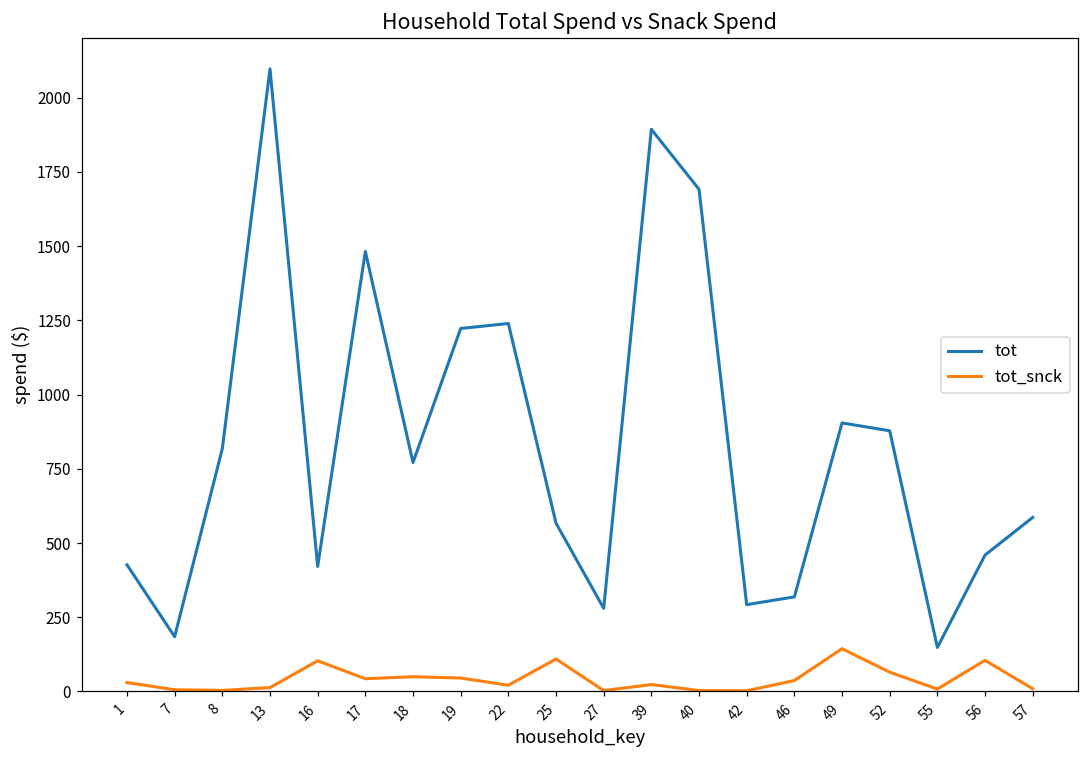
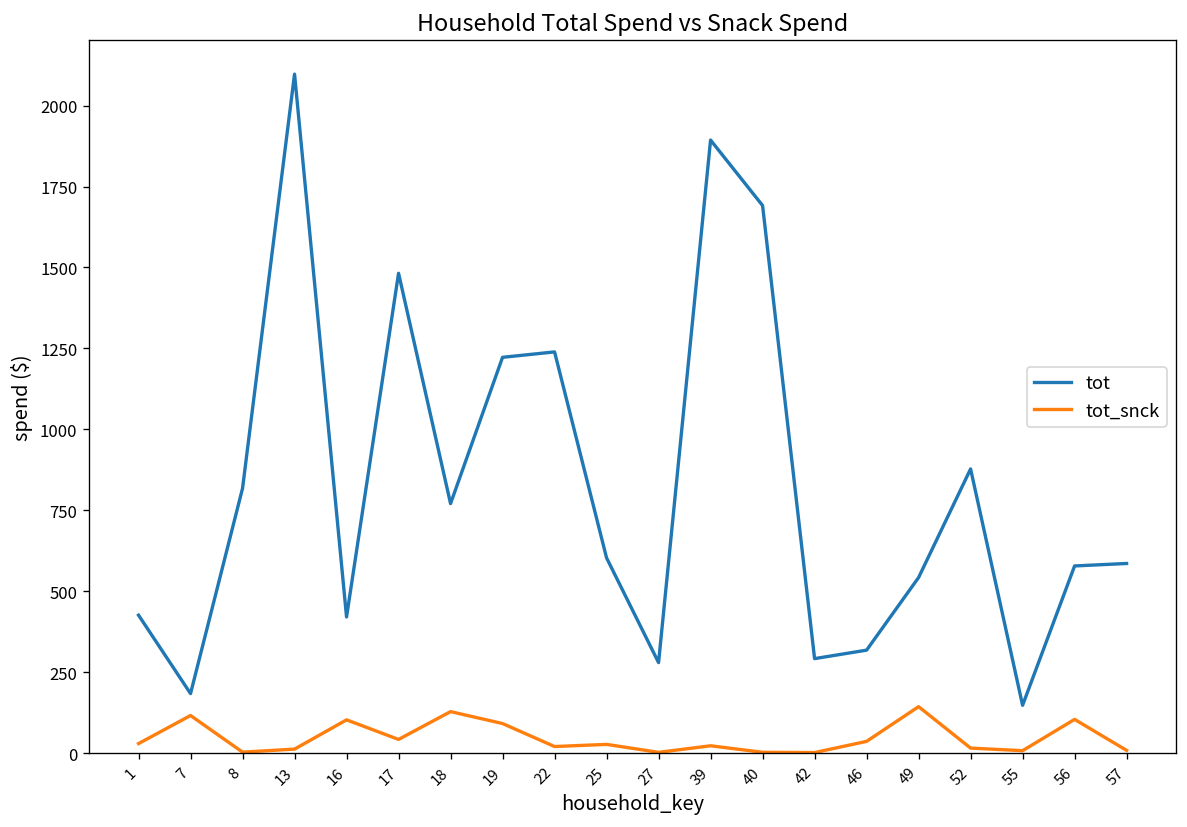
tot_snck, 7: 10 -> 120
tot_snck, 18: 50 -> 130
tot_snck, 19: 50 -> 90
tot, 25: 570 -> 600
tot_snck, 25: 110 -> 30
tot, 49: 900 -> 540
tot_snck, 52: 60 -> 20
tot, 56: 460 -> 580
